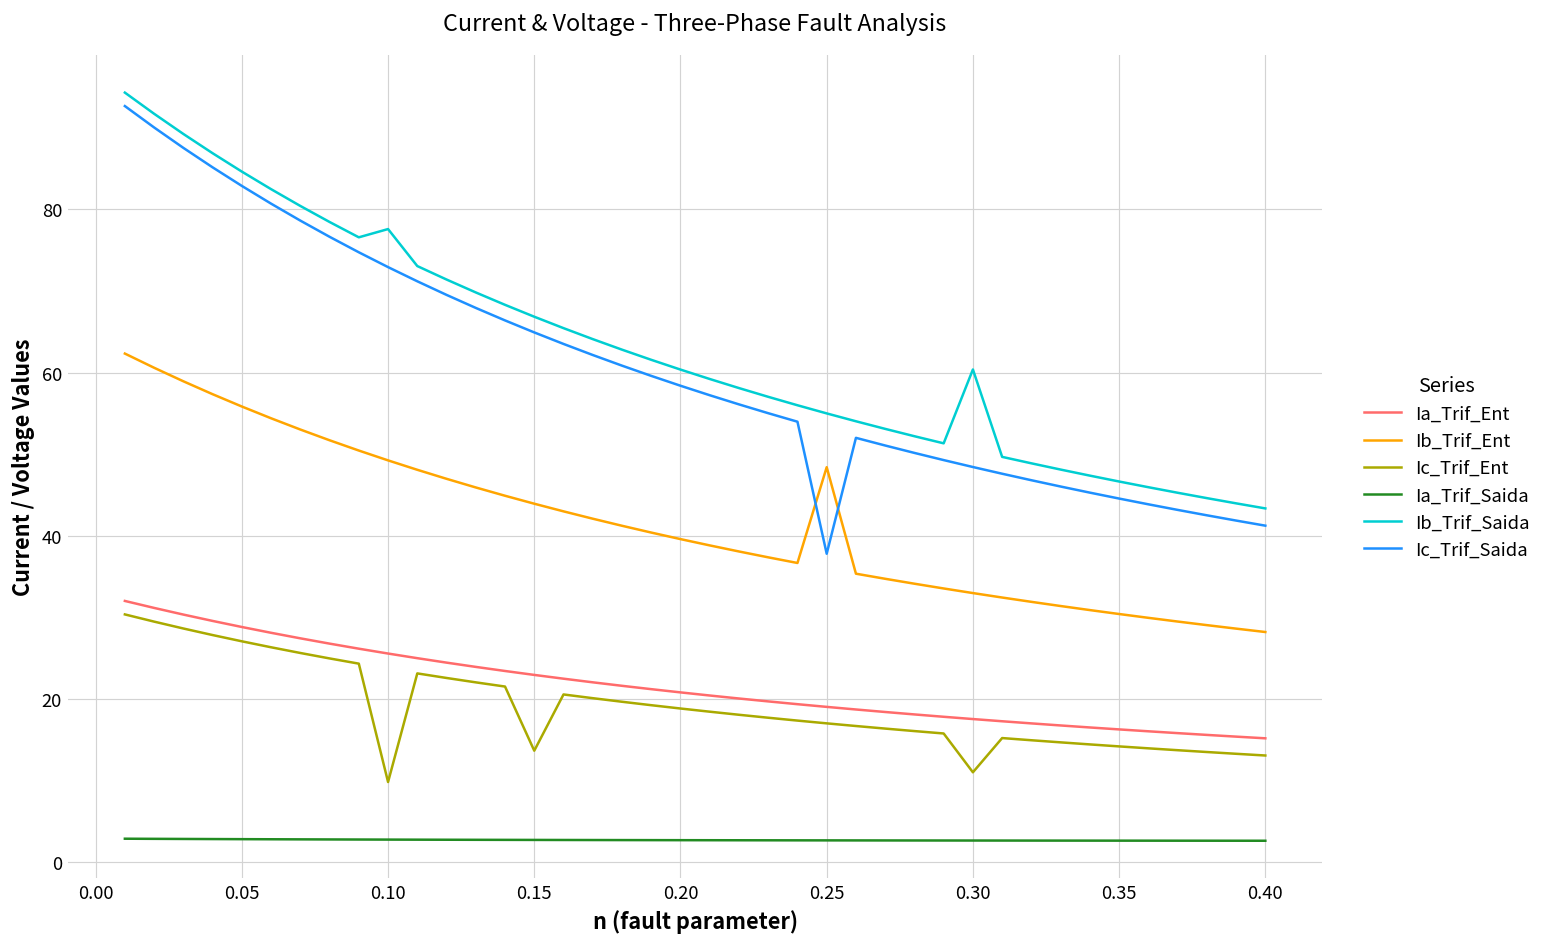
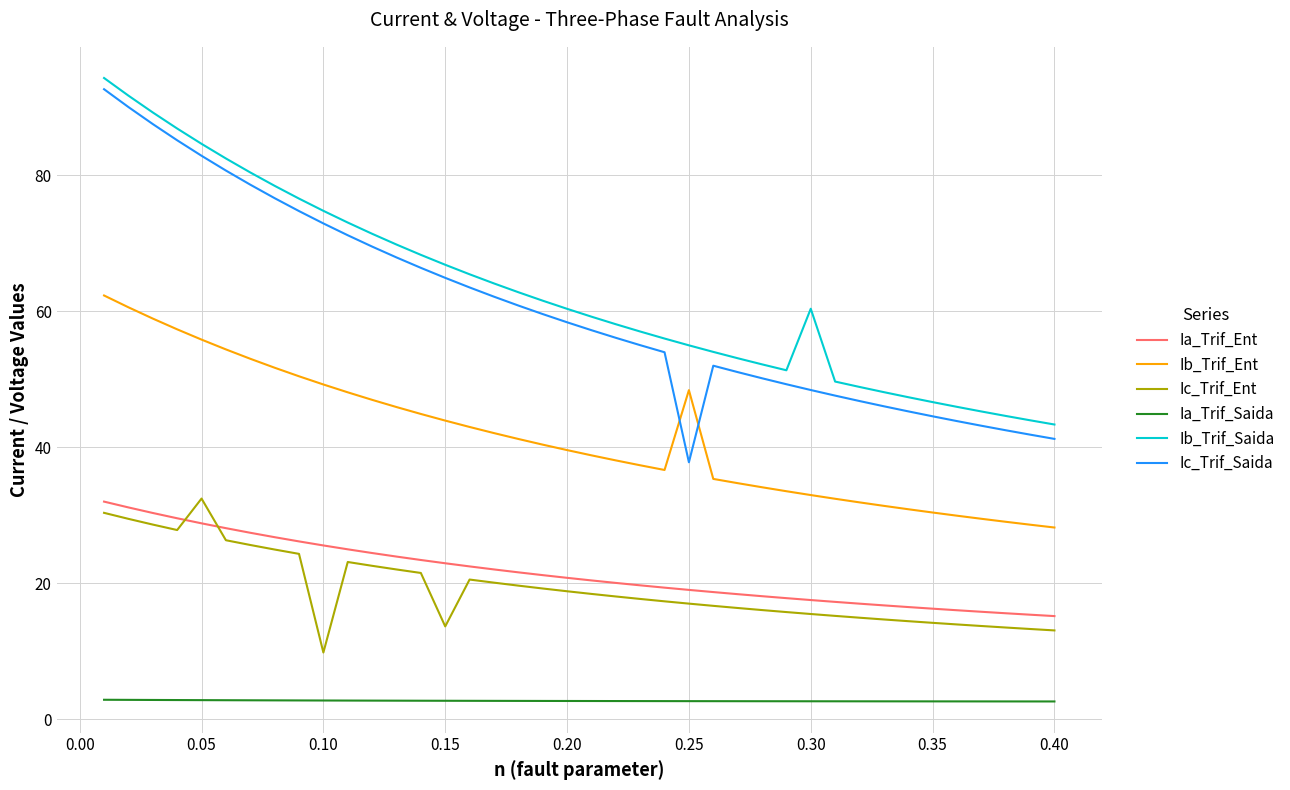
Ic_Trif_Ent, 0.05: 27 -> 32
Ib_Trif_Saida, 0.10: 78 -> 75
Ic_Trif_Ent, 0.30: 11 -> 15
